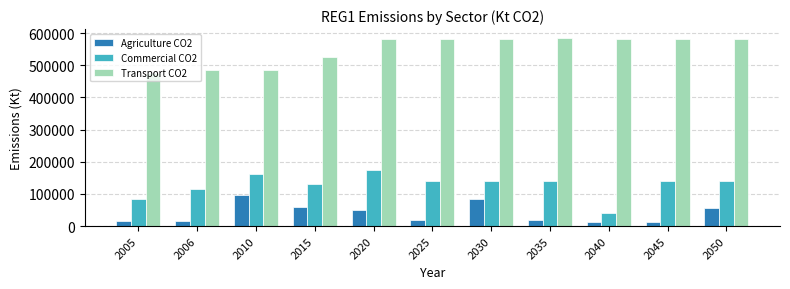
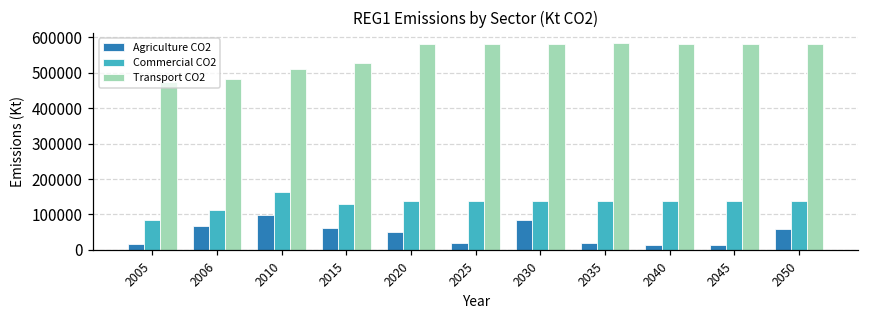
Agriculture CO2, 2006: 20000 -> 70000
Transport CO2, 2010: 480000 -> 510000
Commercial CO2, 2020: 170000 -> 140000
Commercial CO2, 2040: 40000 -> 140000
